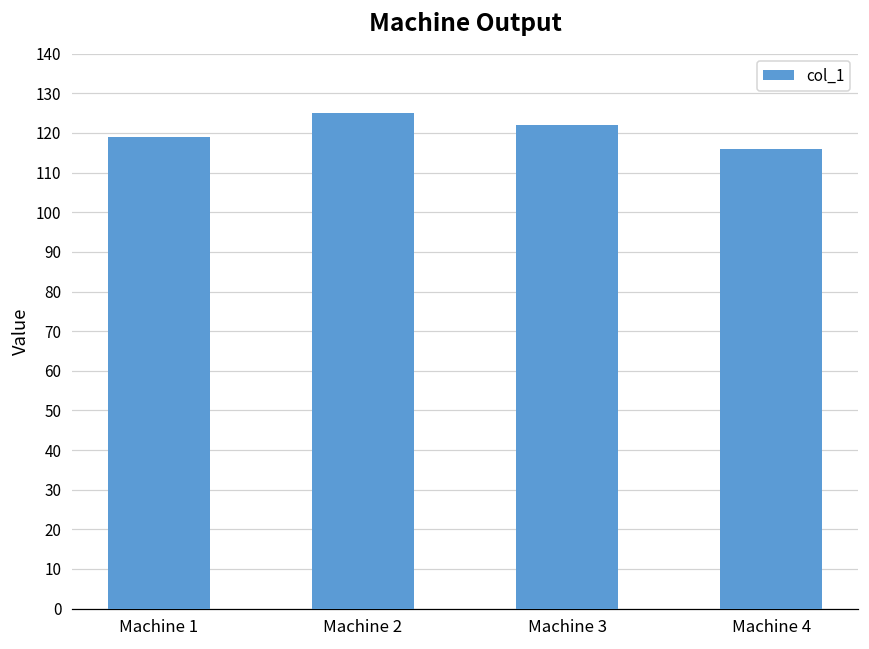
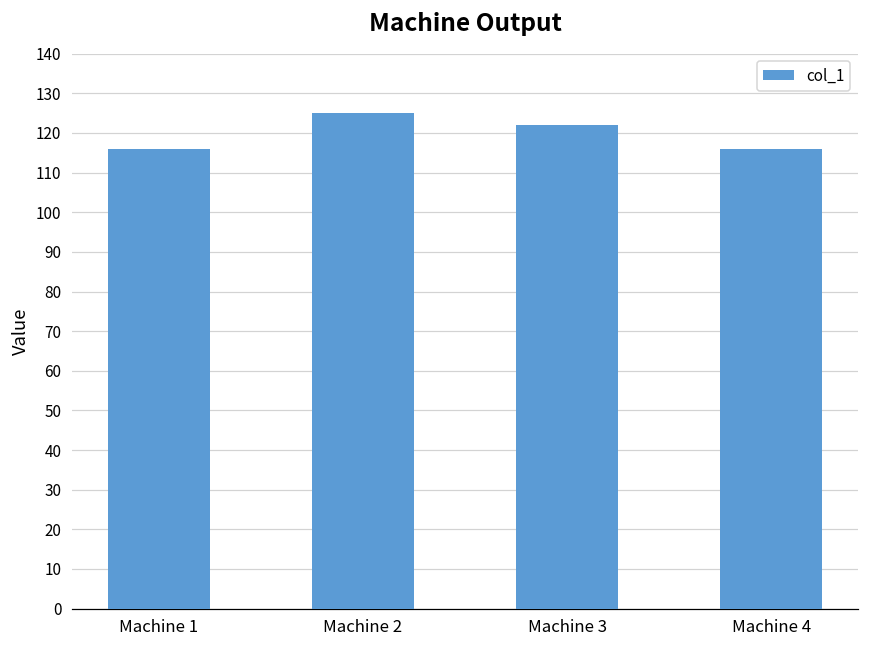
Machine 1: 119 -> 116
